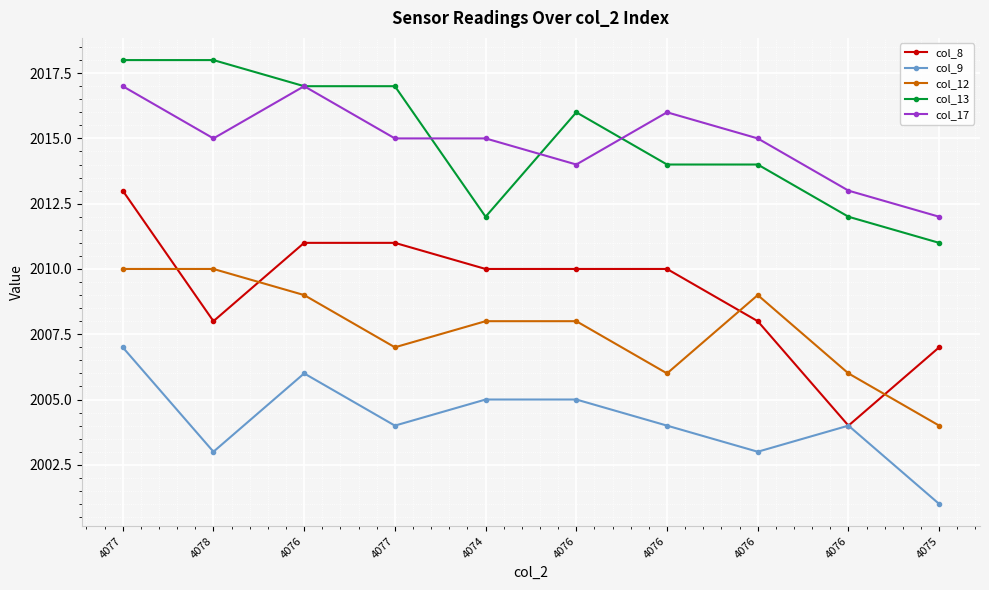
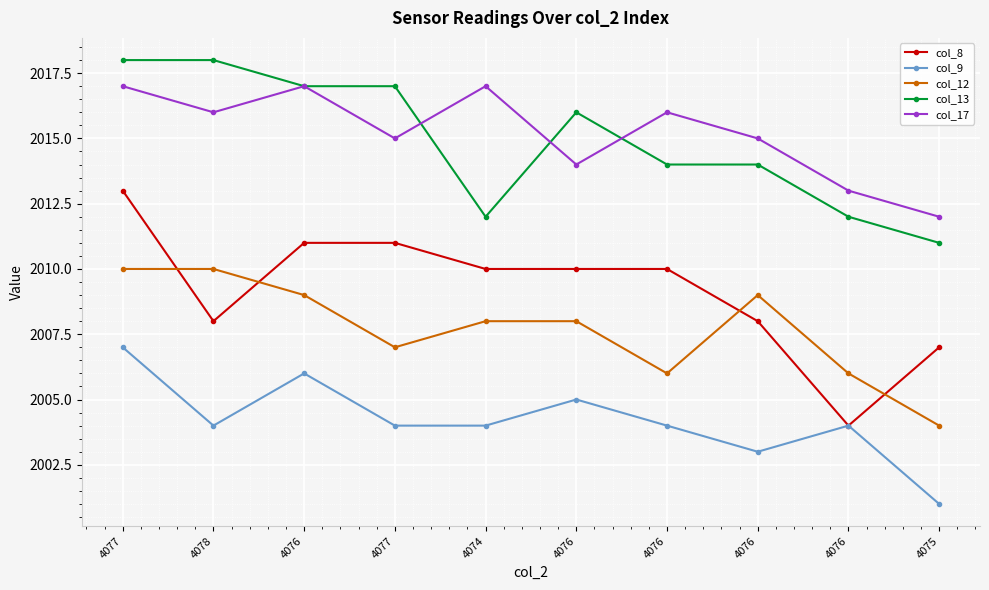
col_9, 4078: 2003 -> 2004
col_17, 4078: 2015 -> 2016
col_9, 4074: 2005 -> 2004
col_17, 4074: 2015 -> 2017
